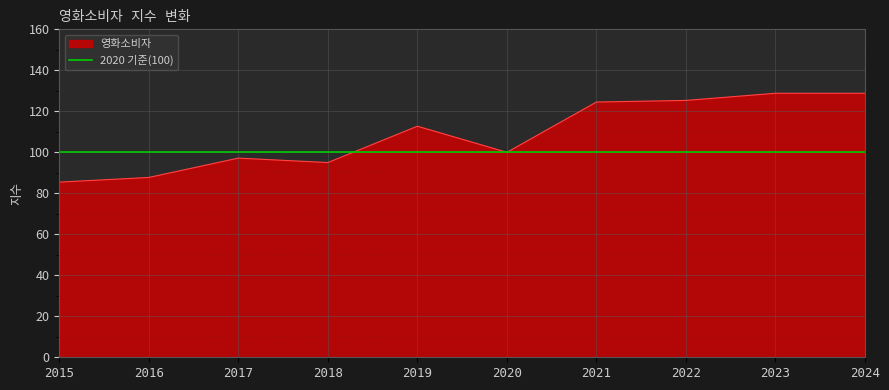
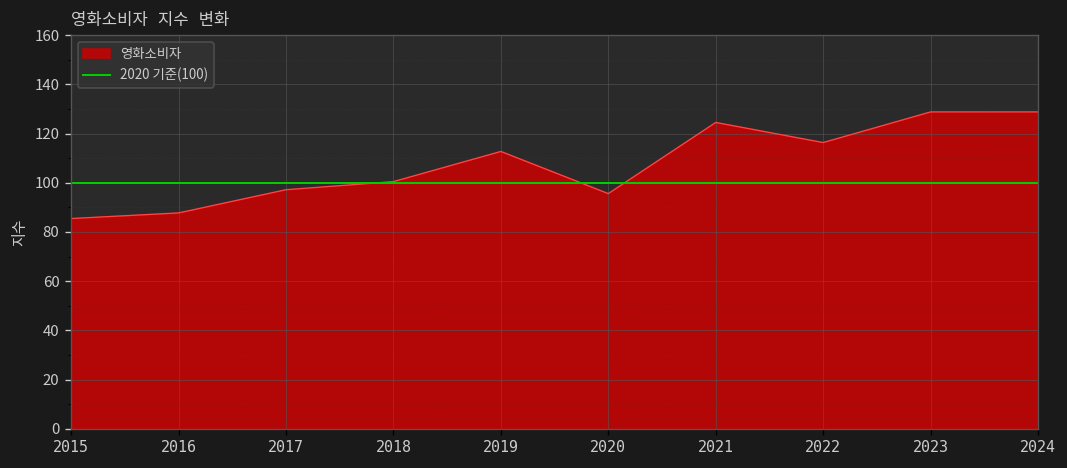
2018: 95 -> 100
2020: 100 -> 96
2022: 125 -> 116
